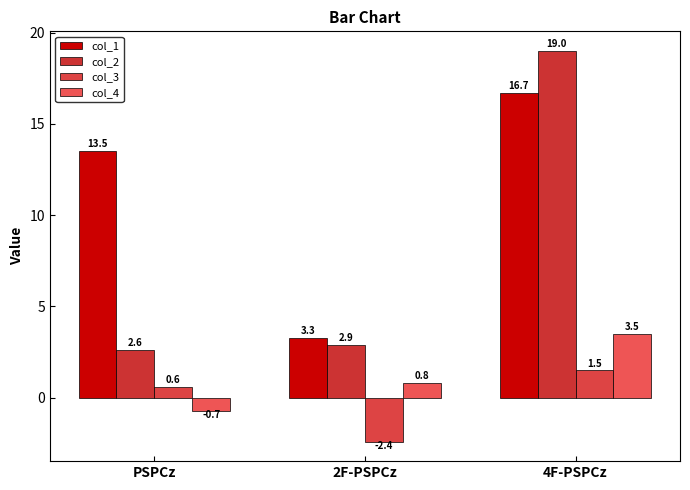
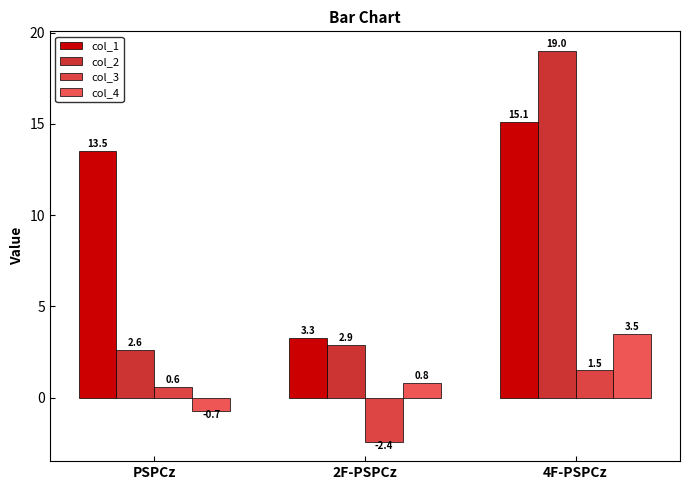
col_1, 4F-PSPCz: 16.7 -> 15.1
